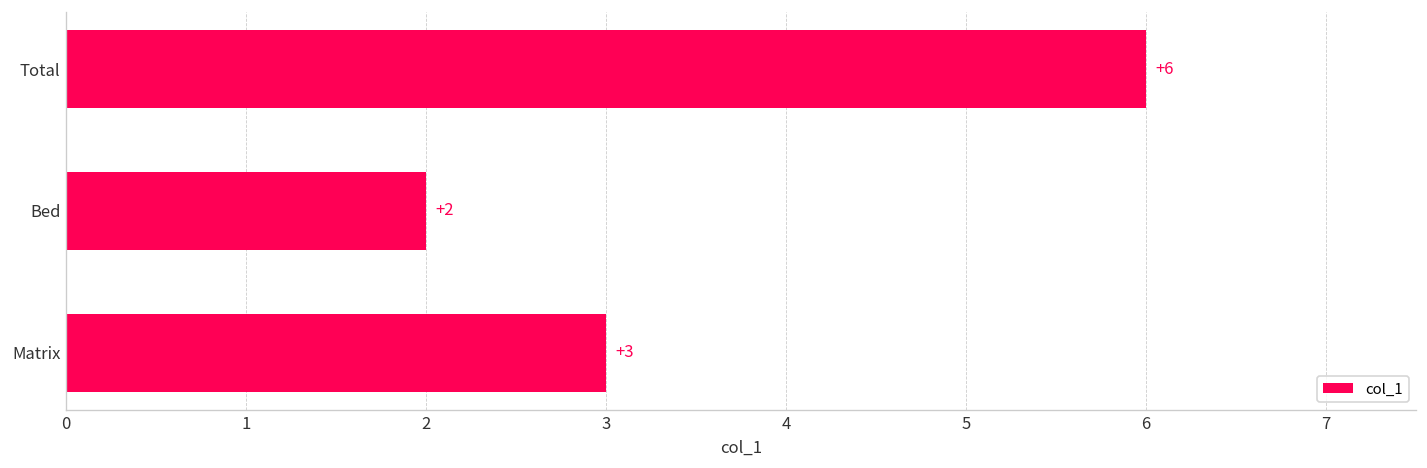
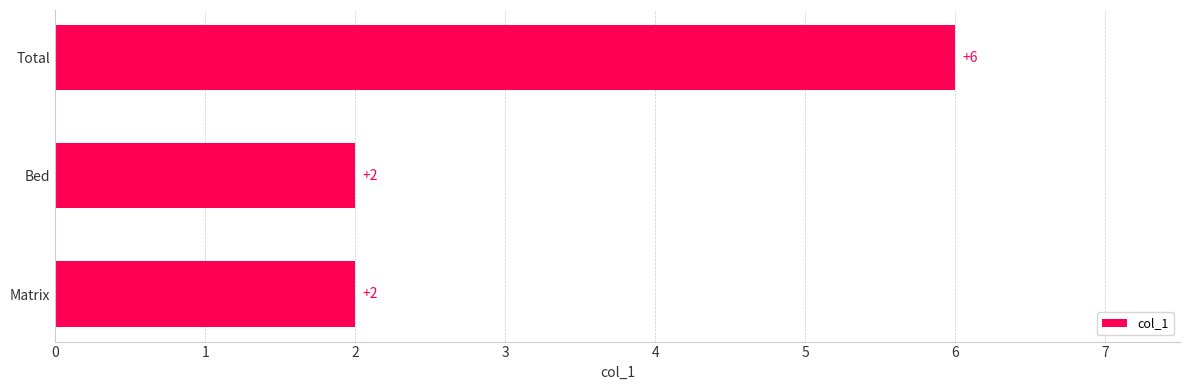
Matrix: +3 -> +2
